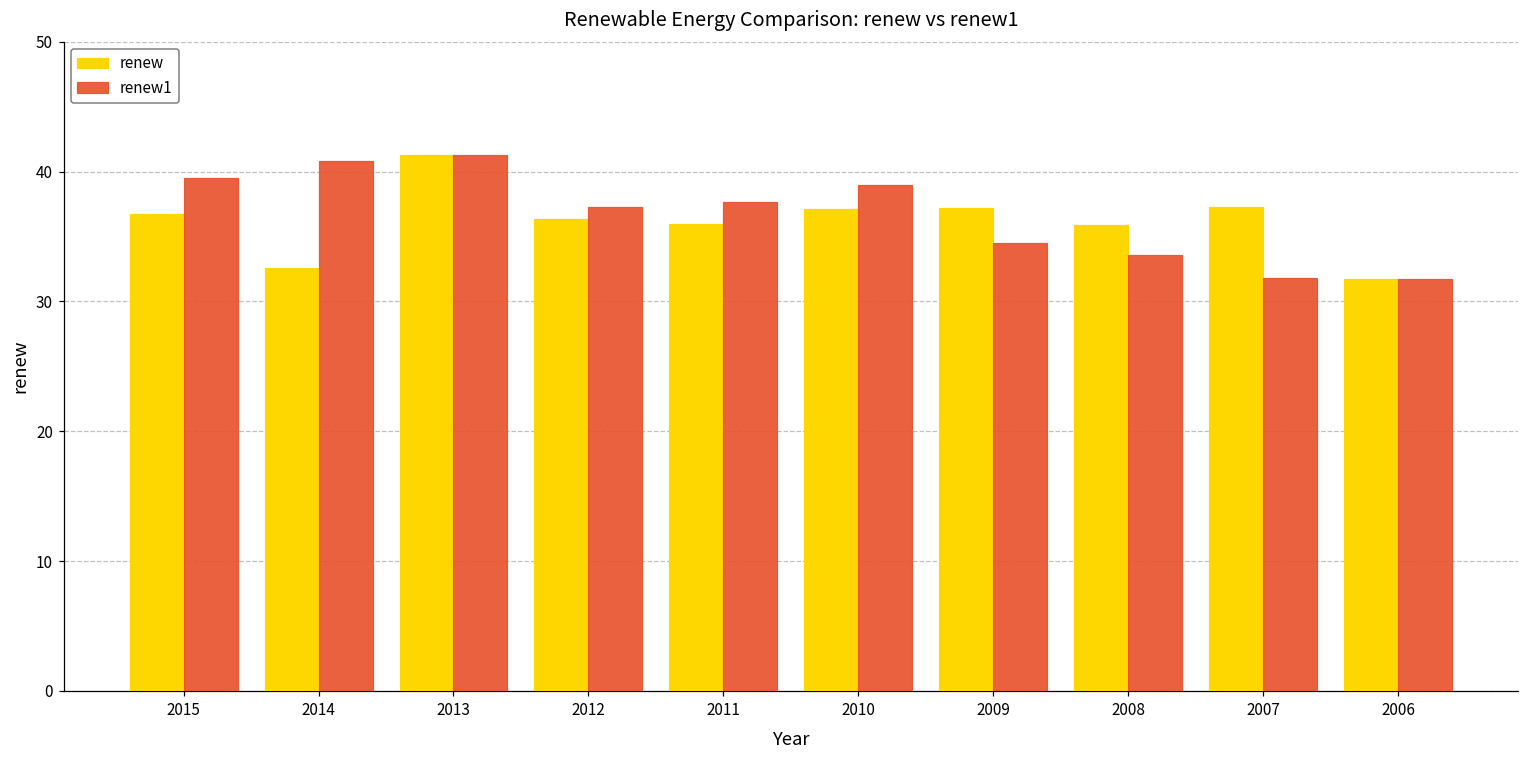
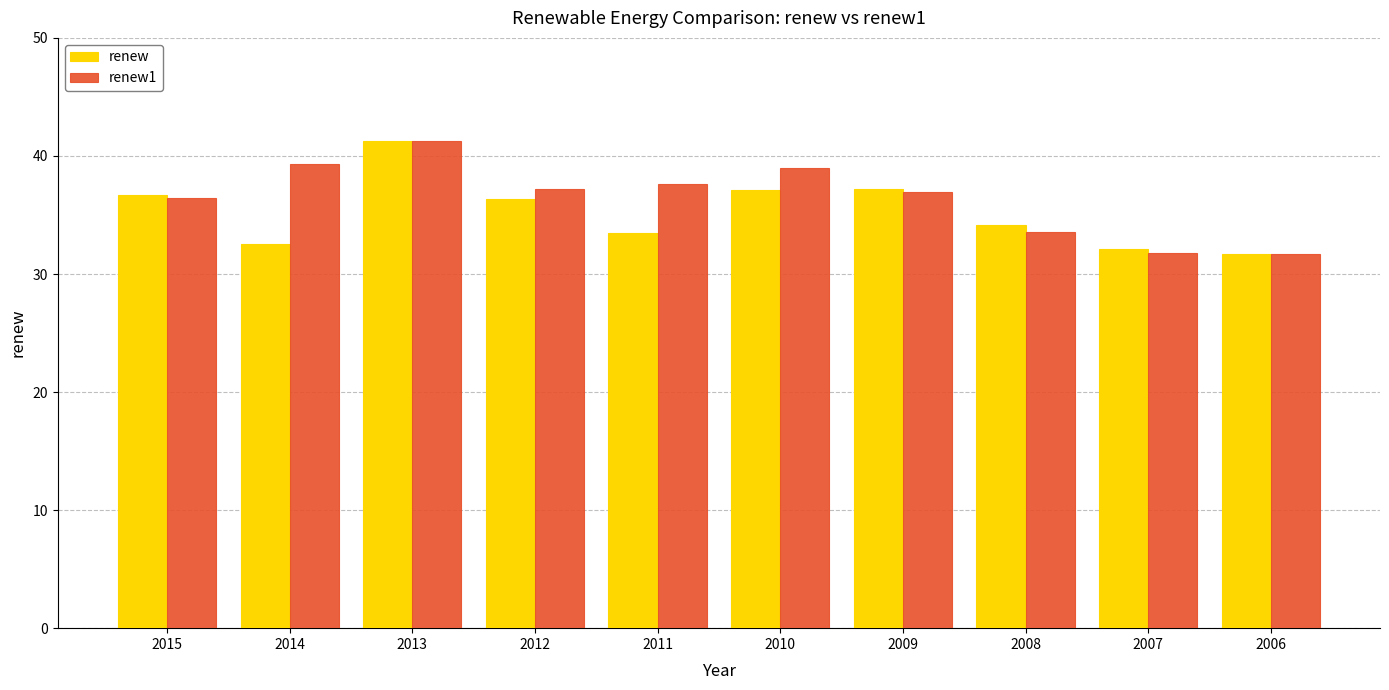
renew1, 2015: 39.5 -> 36.4
renew1, 2014: 40.8 -> 39.3
renew, 2011: 36.0 -> 33.5
renew1, 2009: 34.5 -> 36.9
renew, 2008: 35.9 -> 34.2
renew, 2007: 37.3 -> 32.1
